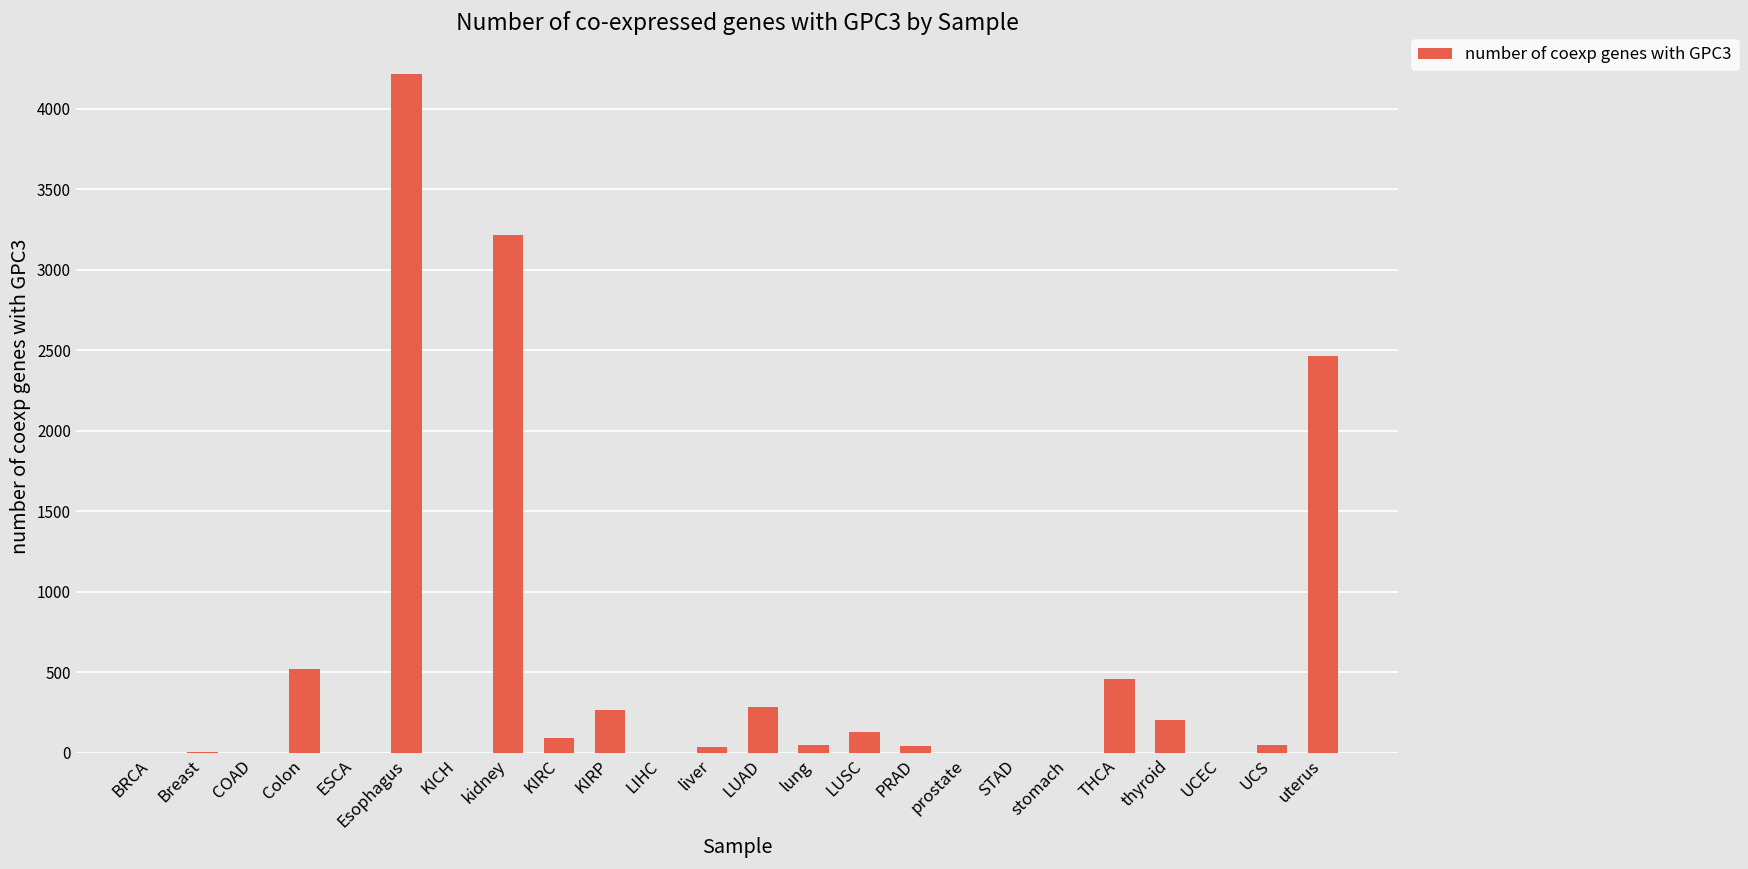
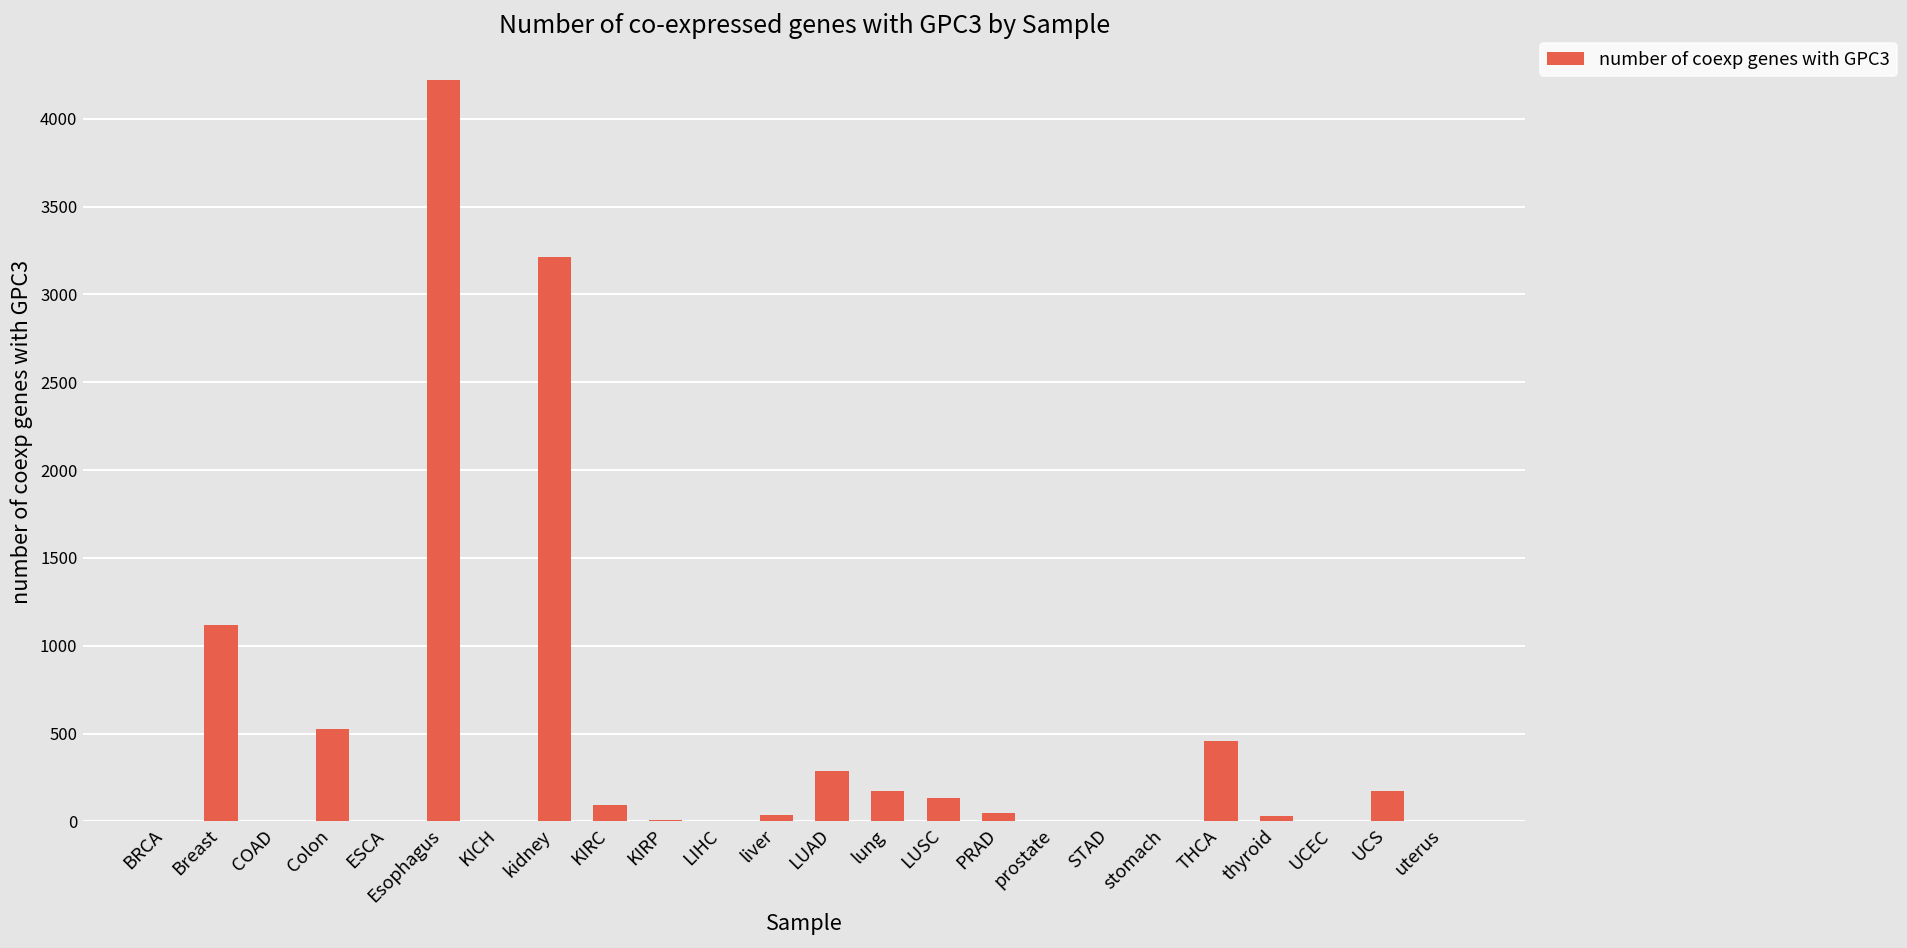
Breast: 10 -> 1120
KIRP: 260 -> 10
lung: 50 -> 180
thyroid: 210 -> 30
UCS: 50 -> 170
uterus: 2470 -> 0
